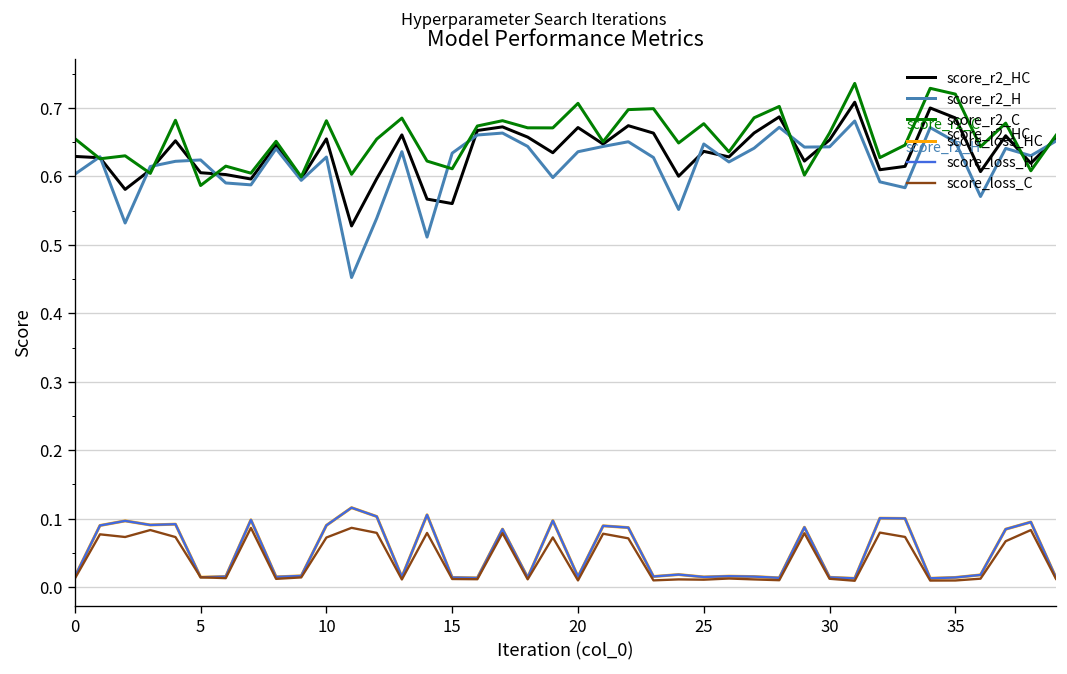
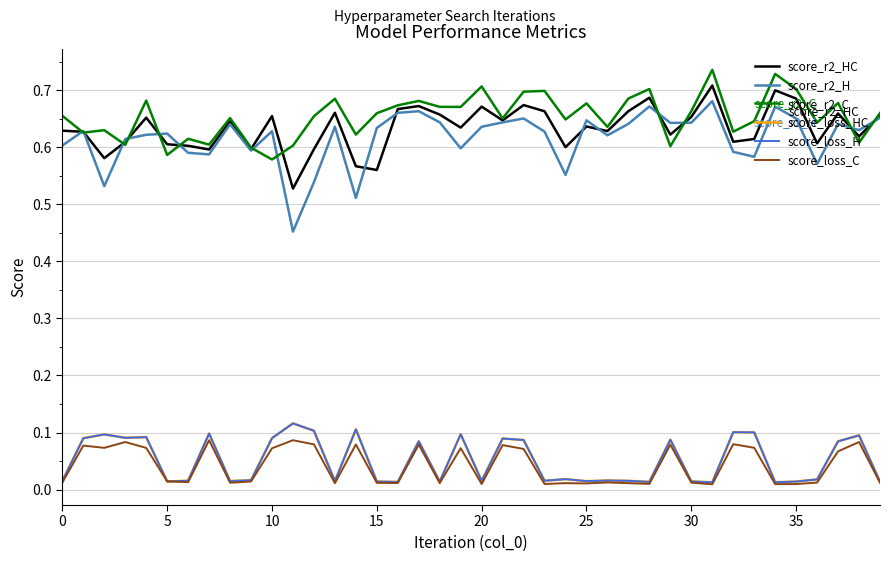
score_r2_C, 10: 0.68 -> 0.58
score_r2_C, 15: 0.61 -> 0.66
score_r2_C, 35: 0.72 -> 0.70
